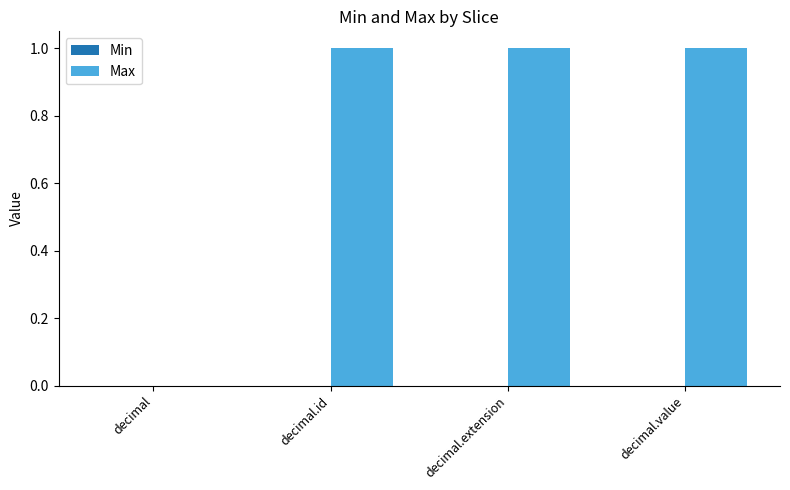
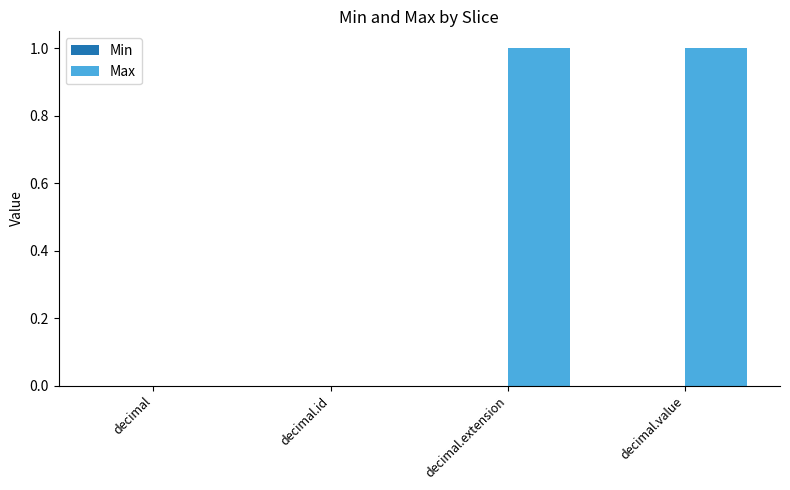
Max, decimal.id: 1 -> 0
